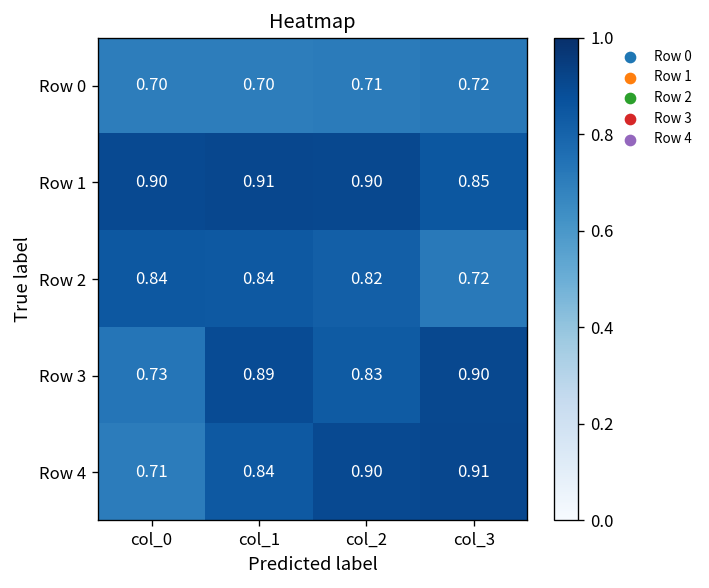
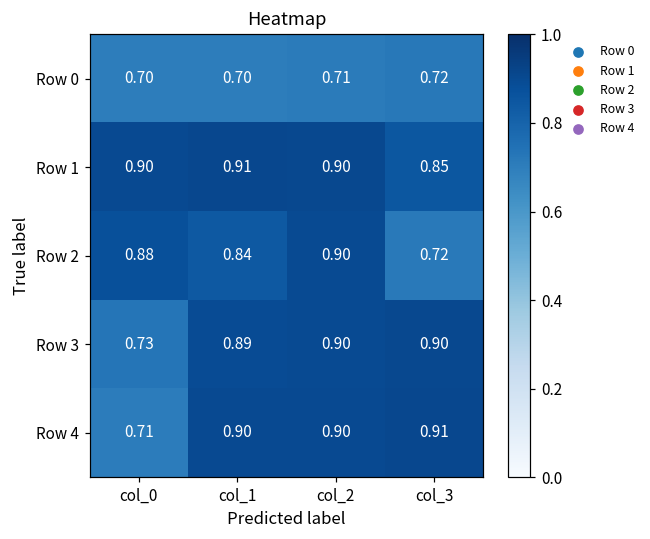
Row 2, col_0: 0.84 -> 0.88
Row 2, col_2: 0.82 -> 0.90
Row 3, col_2: 0.83 -> 0.90
Row 4, col_1: 0.84 -> 0.90
